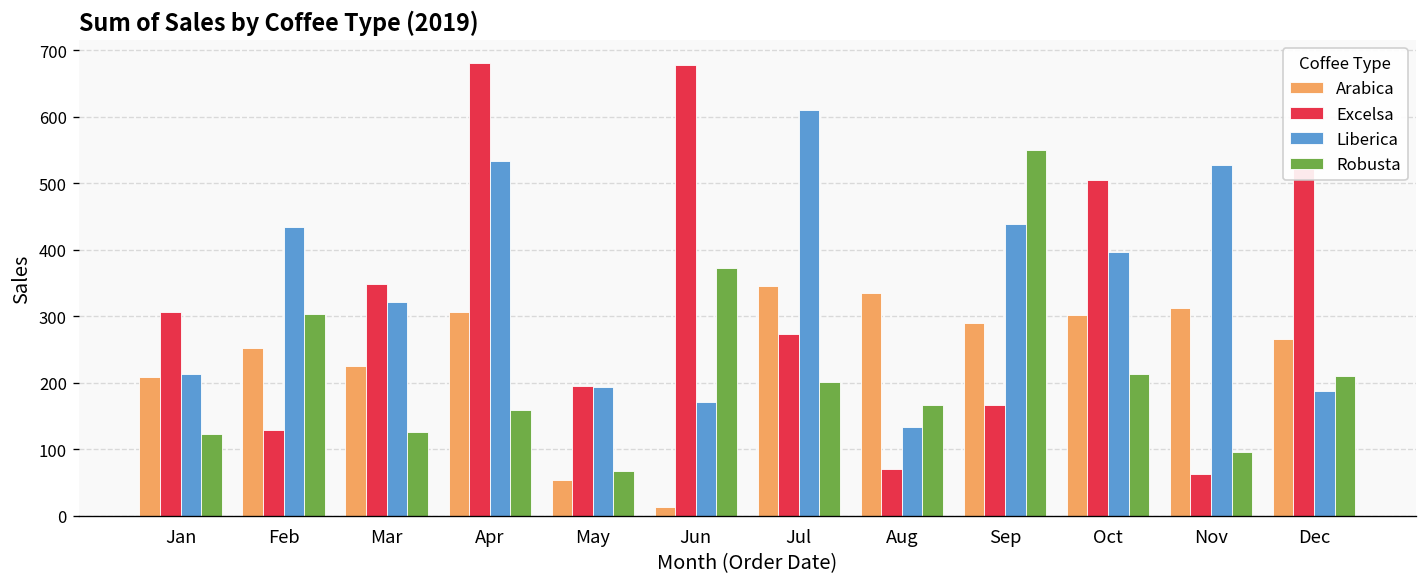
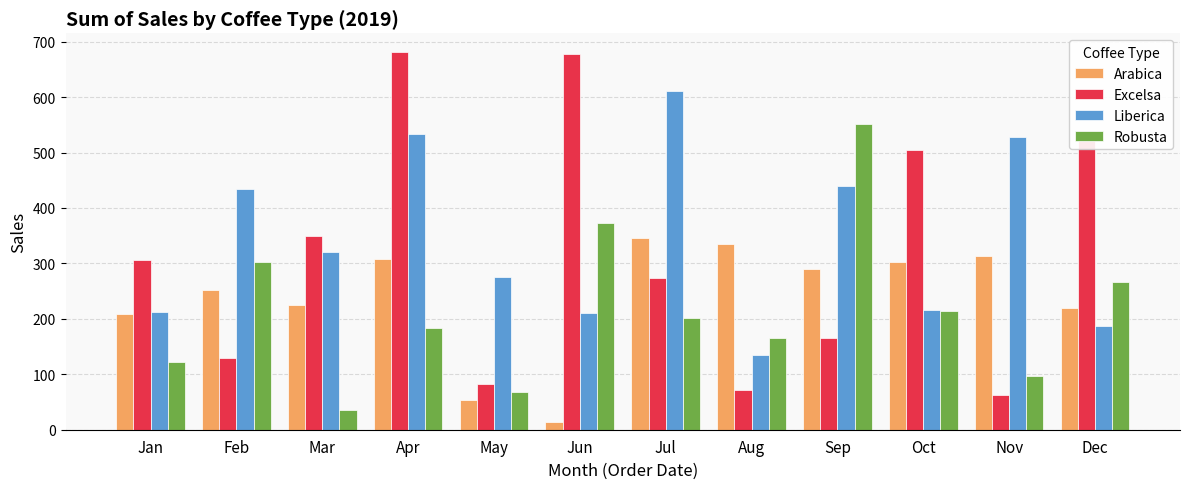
Robusta, Mar: 130 -> 30
Robusta, Apr: 160 -> 180
Excelsa, May: 200 -> 80
Liberica, May: 190 -> 270
Liberica, Jun: 170 -> 210
Liberica, Oct: 400 -> 220
Arabica, Dec: 270 -> 220
Robusta, Dec: 210 -> 270
